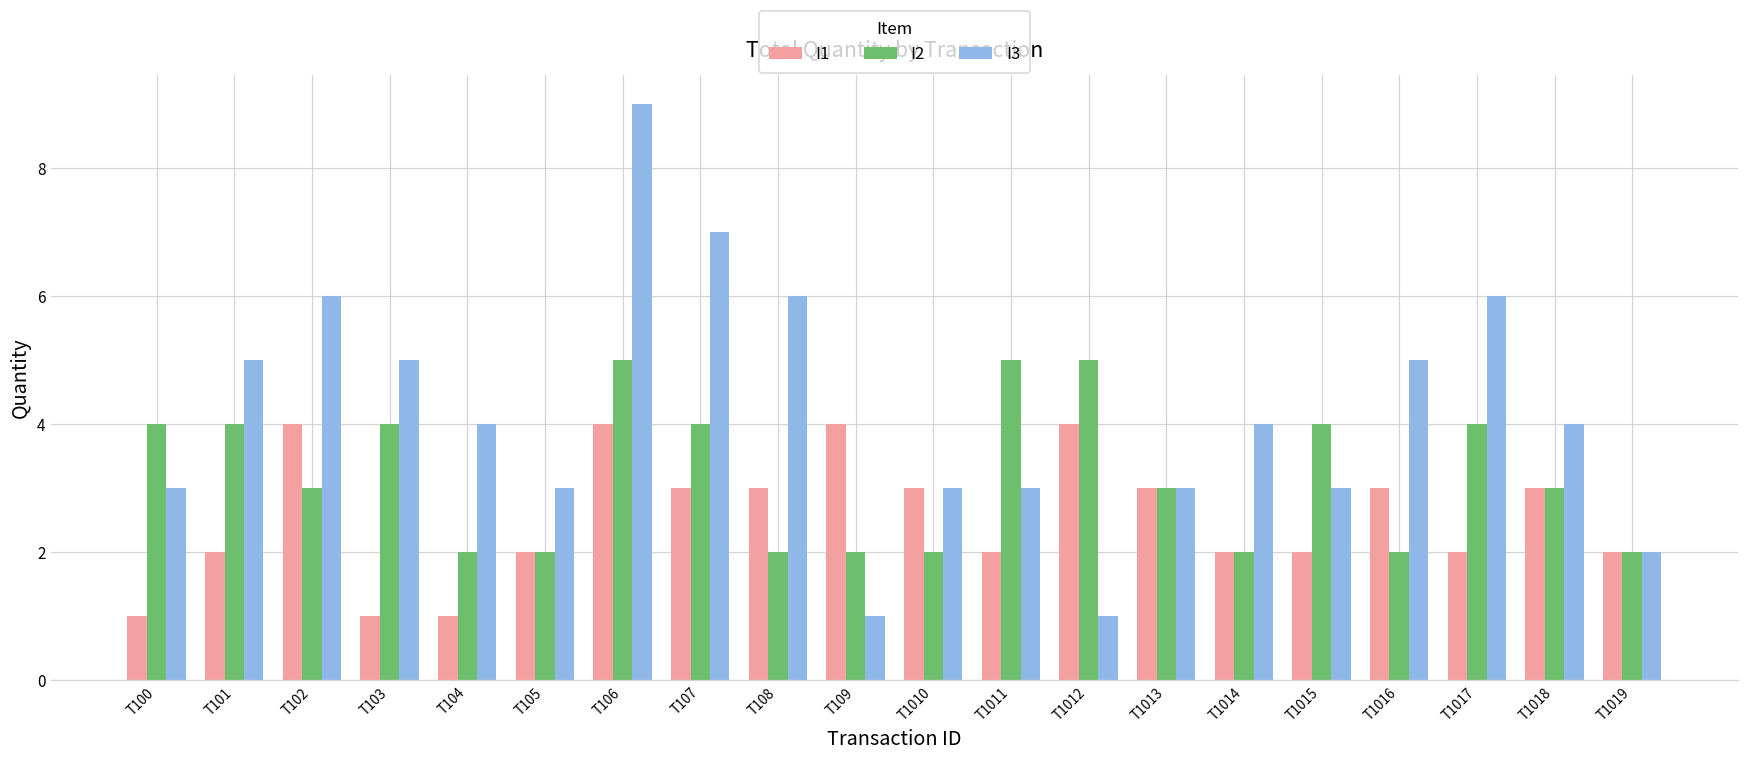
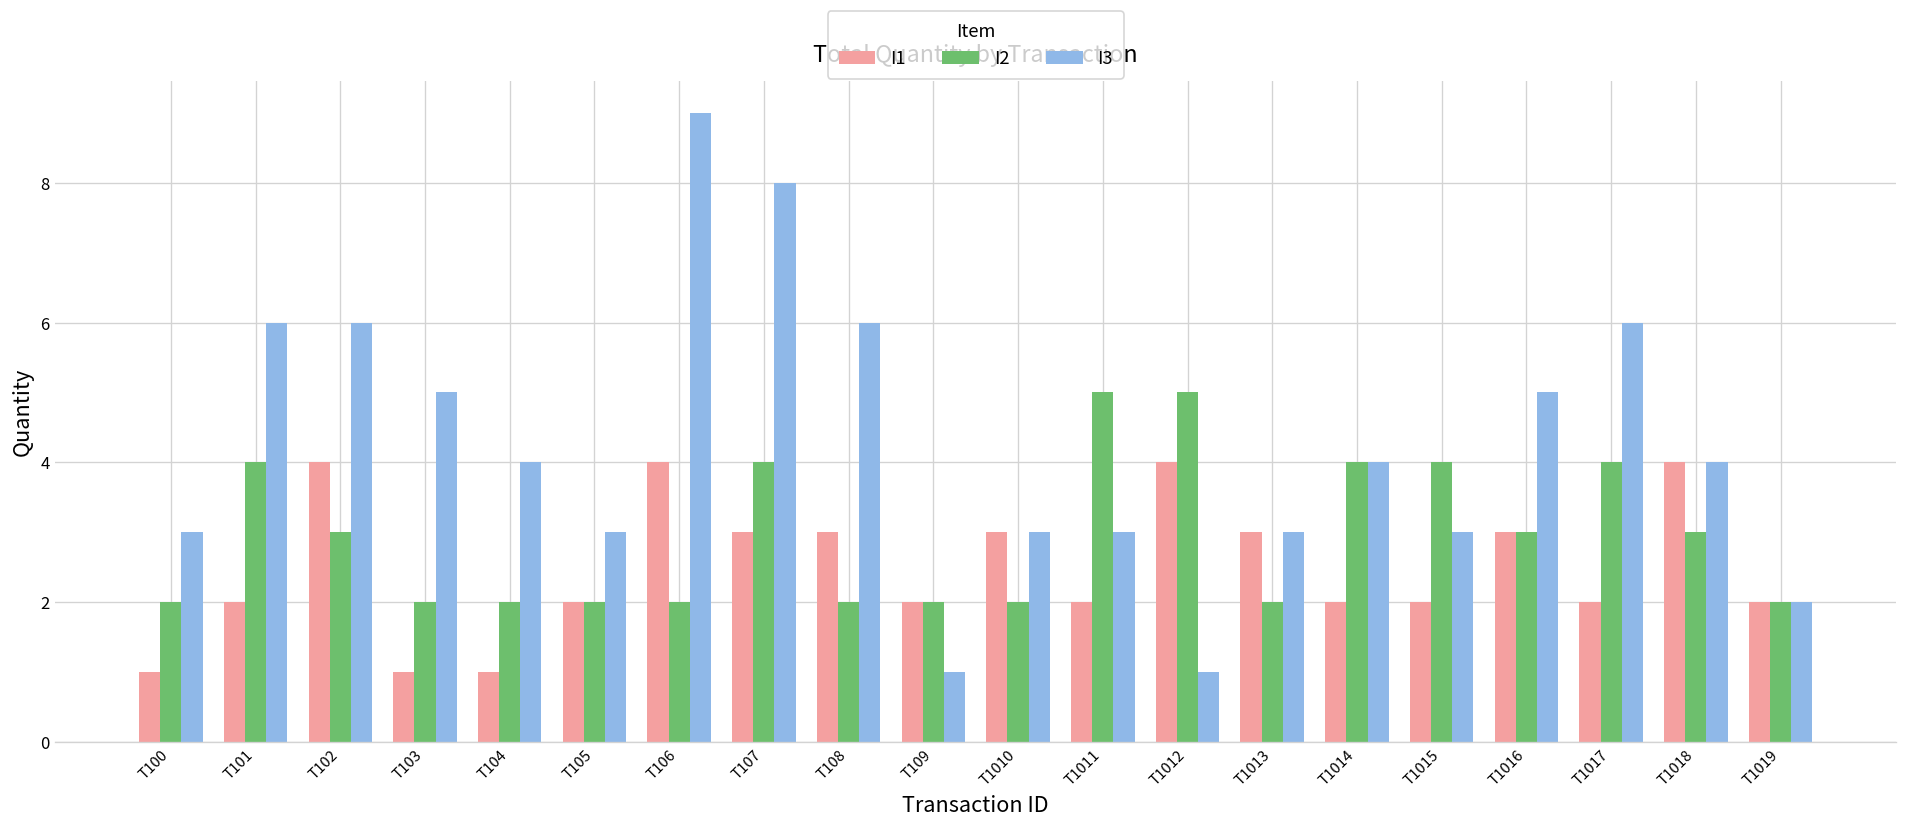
I2, T100: 4 -> 2
I3, T101: 5 -> 6
I2, T103: 4 -> 2
I2, T106: 5 -> 2
I3, T107: 7 -> 8
I1, T109: 4 -> 2
I2, T1013: 3 -> 2
I2, T1014: 2 -> 4
I2, T1016: 2 -> 3
I1, T1018: 3 -> 4
